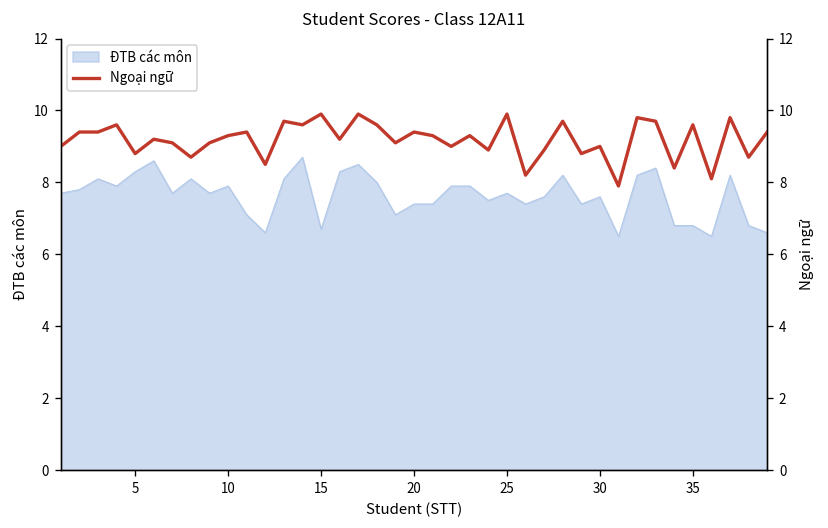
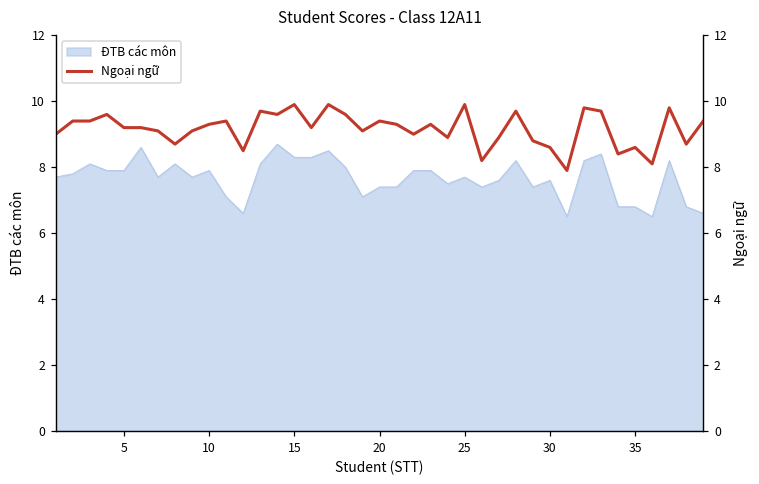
ĐTB các môn, 5: 8.3 -> 7.9
ĐTB các môn, 15: 6.7 -> 8.3
Ngoại ngữ, 5: 8.8 -> 9.2
Ngoại ngữ, 30: 9.0 -> 8.6
Ngoại ngữ, 35: 9.6 -> 8.6
